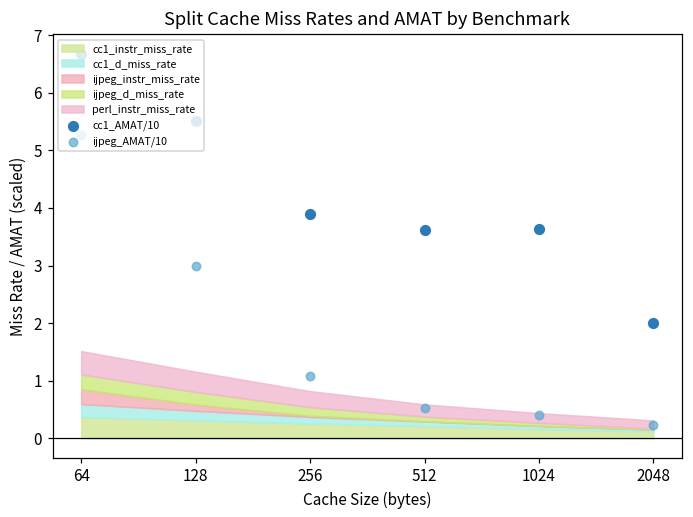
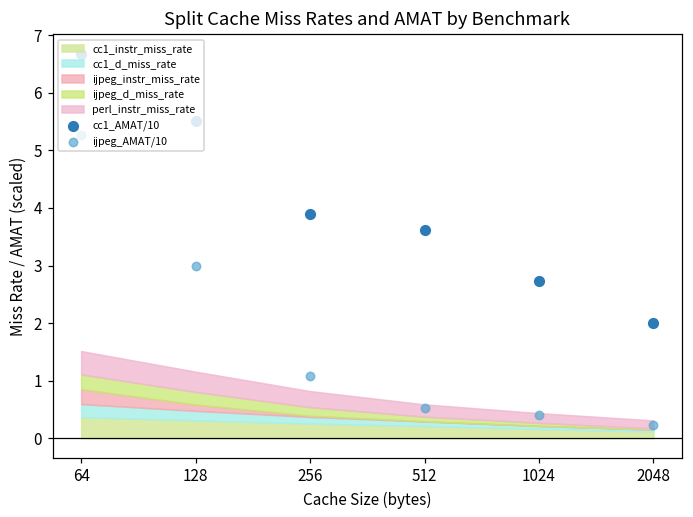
cc1_AMAT/10, 1024: 3.6 -> 2.7
